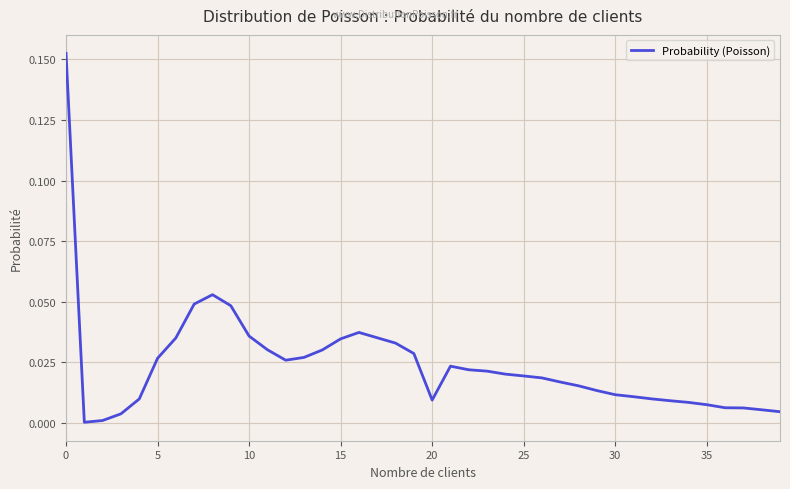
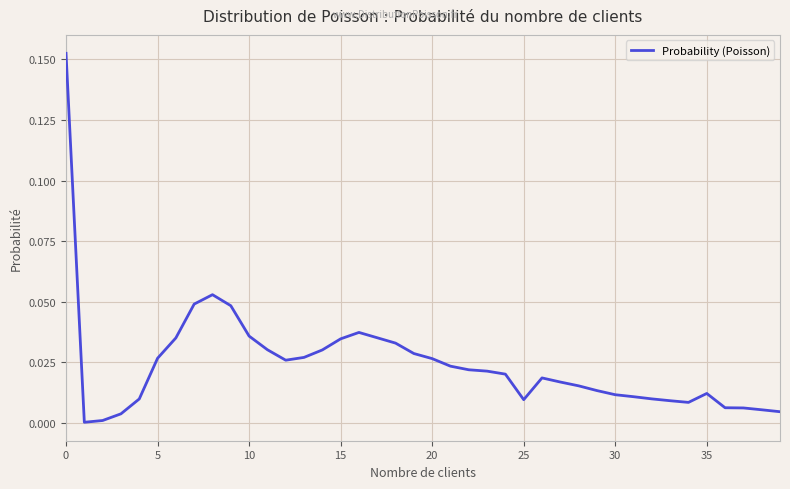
20: 0.009 -> 0.026
25: 0.019 -> 0.010
35: 0.007 -> 0.012
